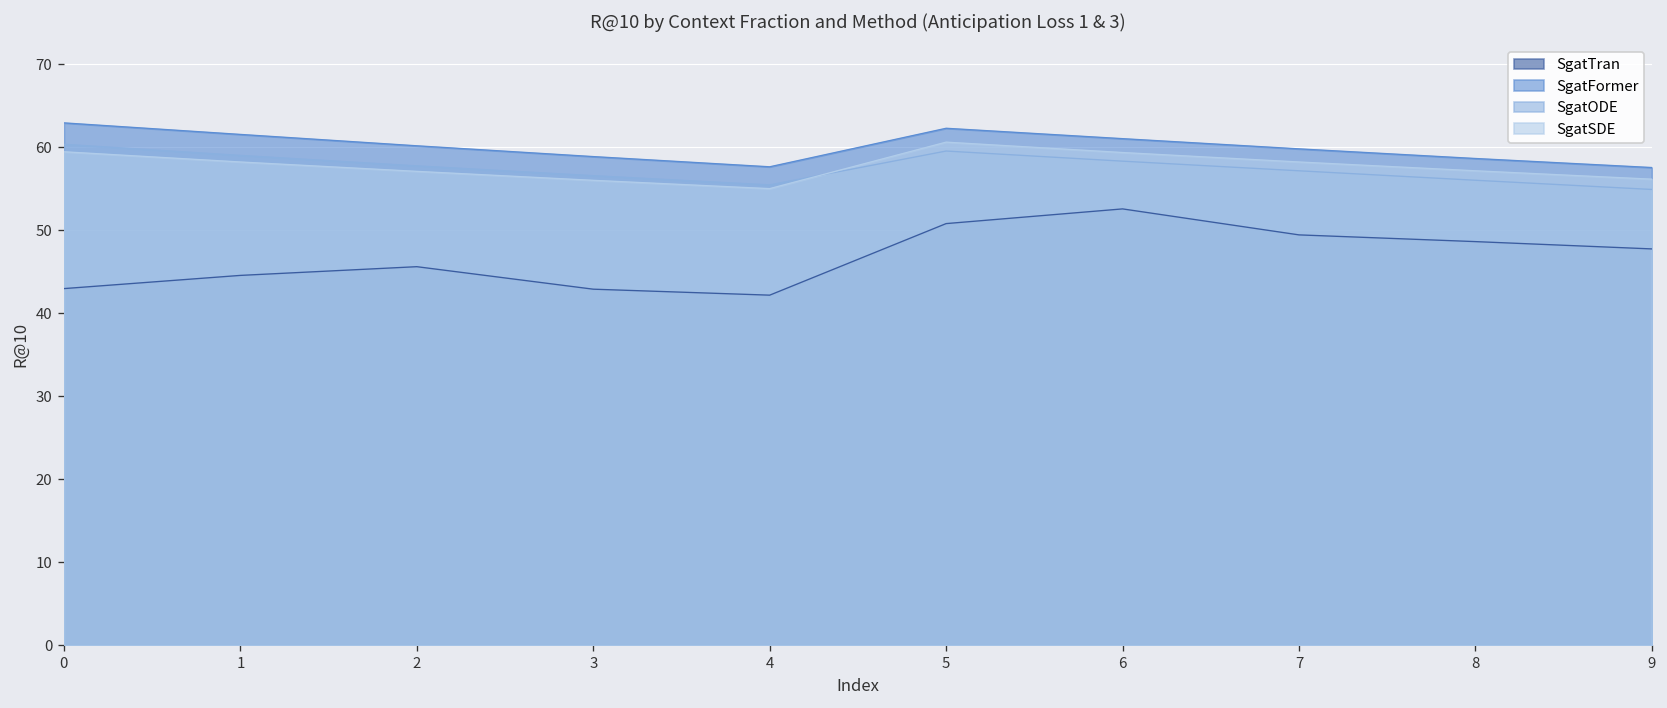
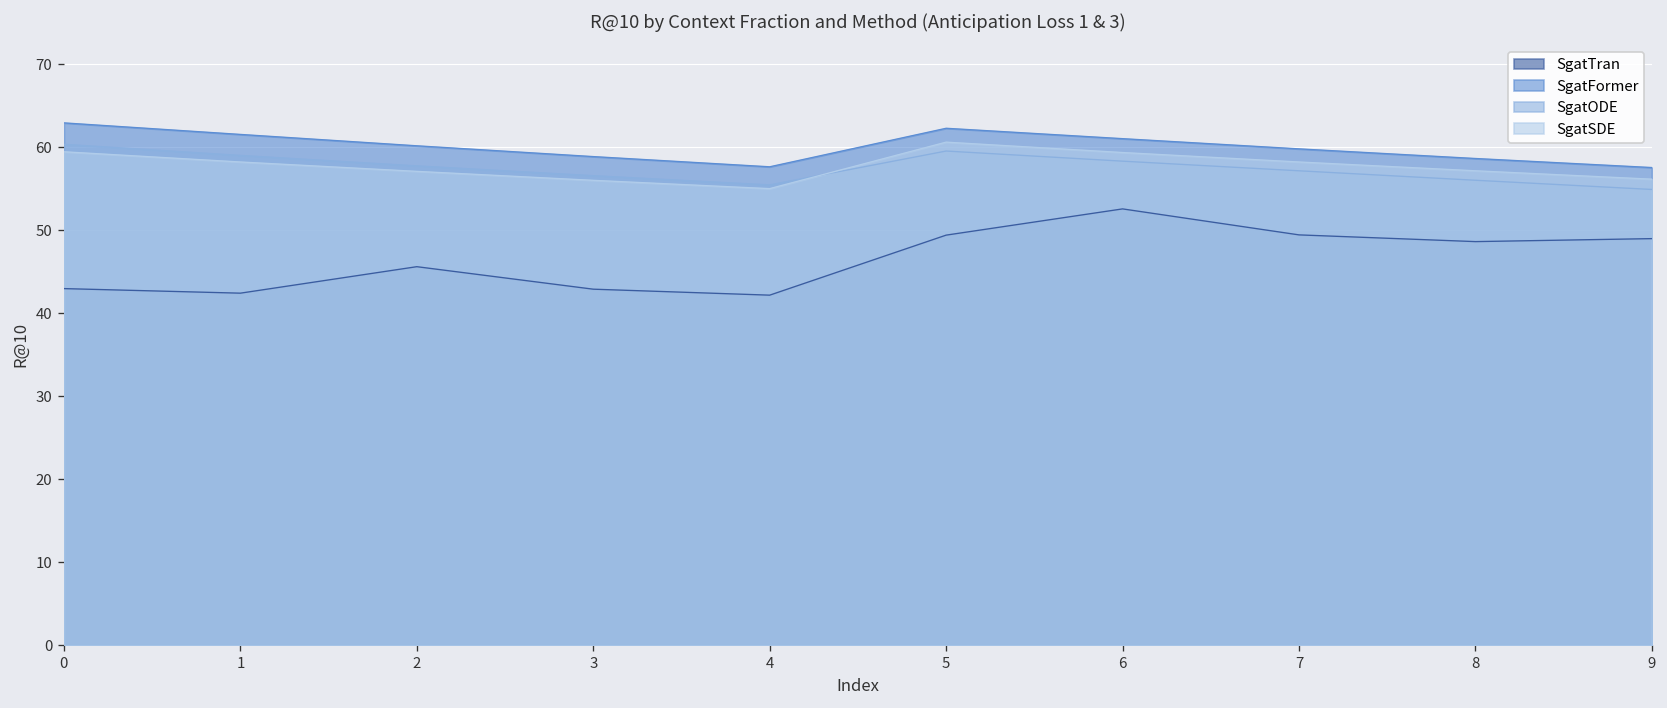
SgatTran, 1: 45 -> 42
SgatTran, 5: 51 -> 49
SgatTran, 9: 48 -> 49
